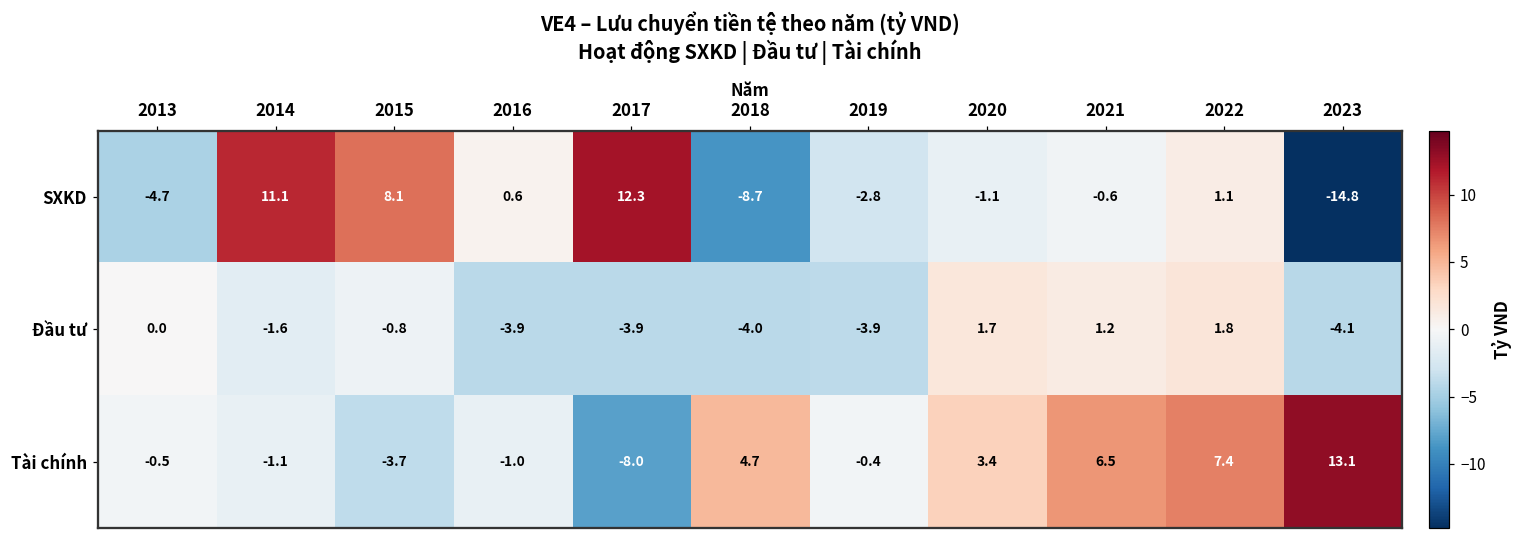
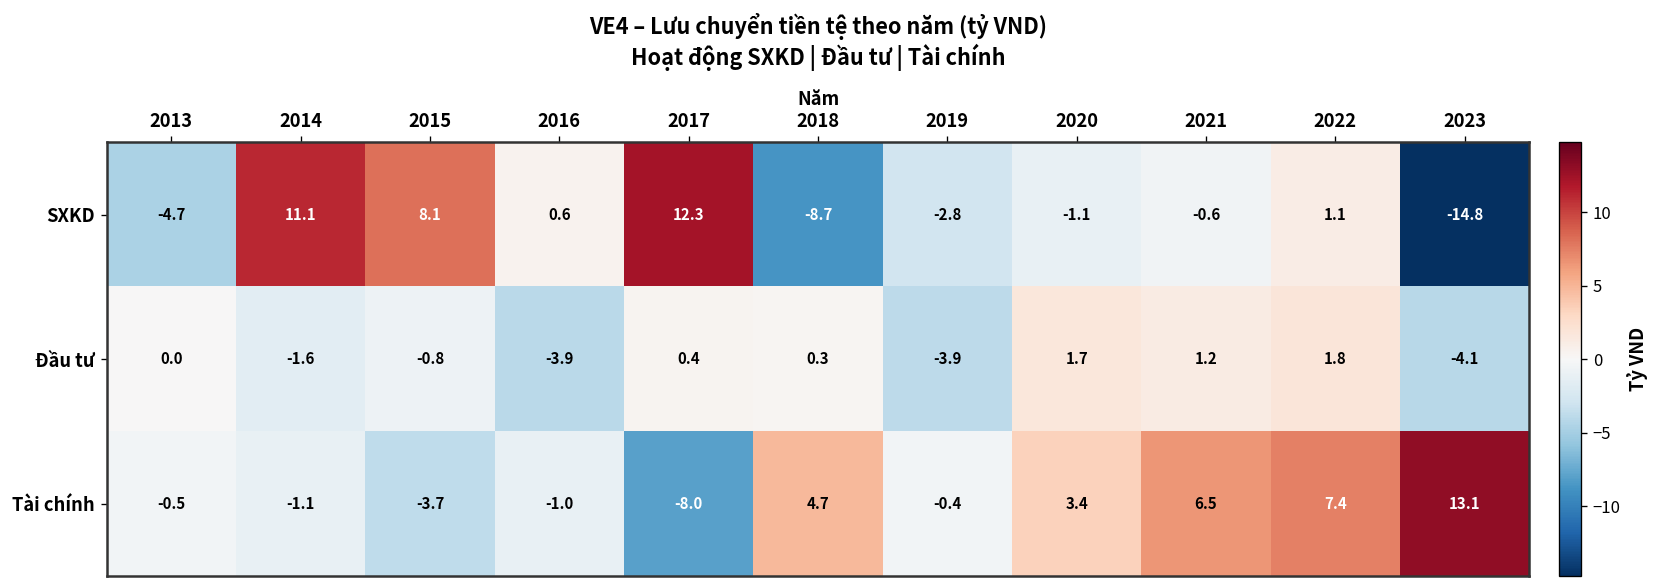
Đầu tư, 2017: -3.9 -> 0.4
Đầu tư, 2018: -4.0 -> 0.3
